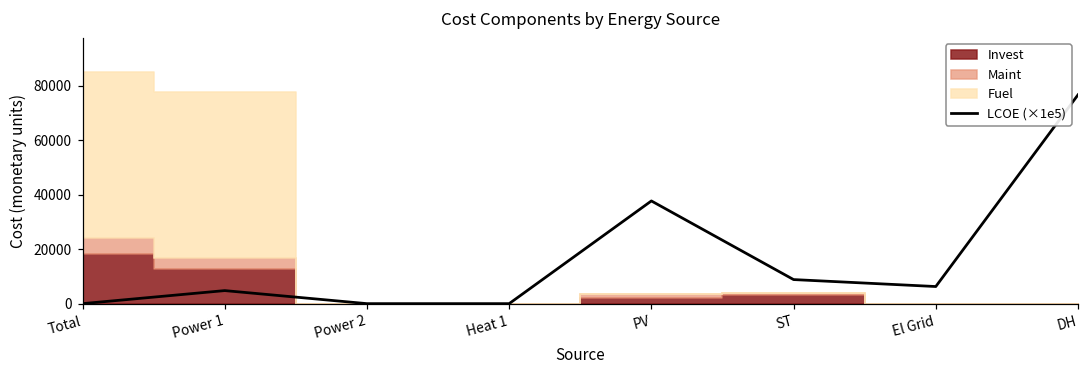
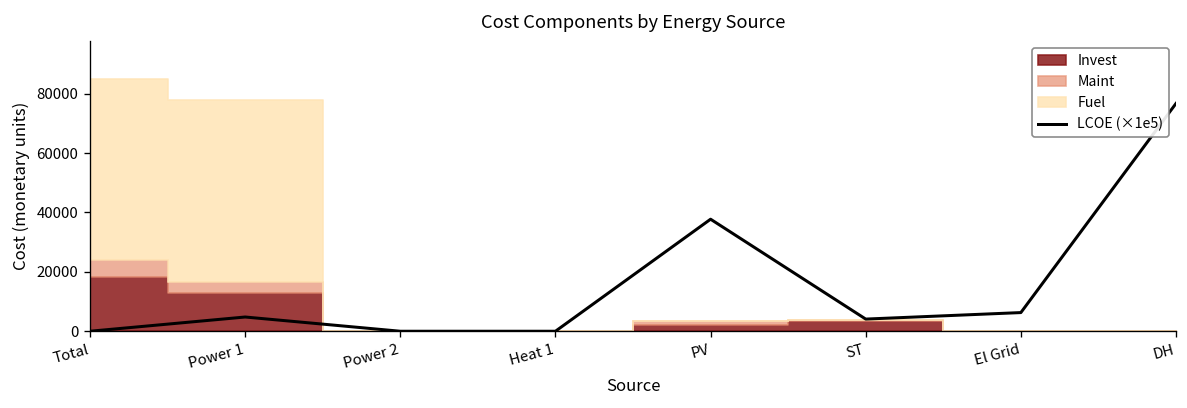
LCOE (×1e5), ST: 9000 -> 4000
